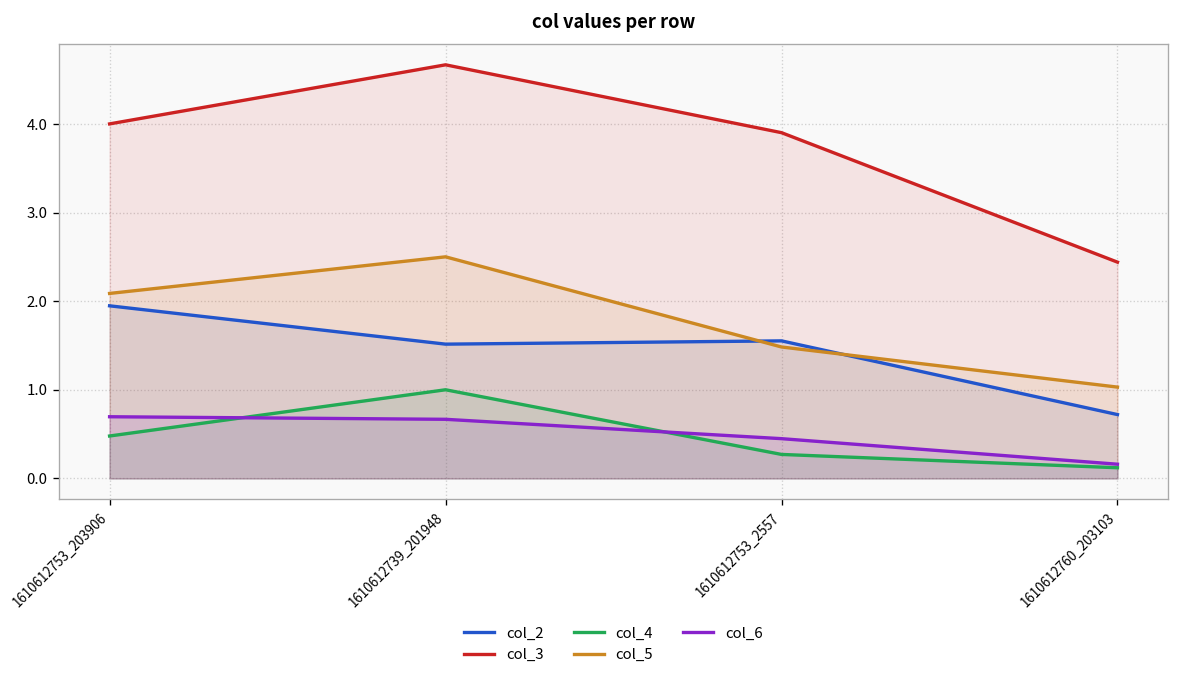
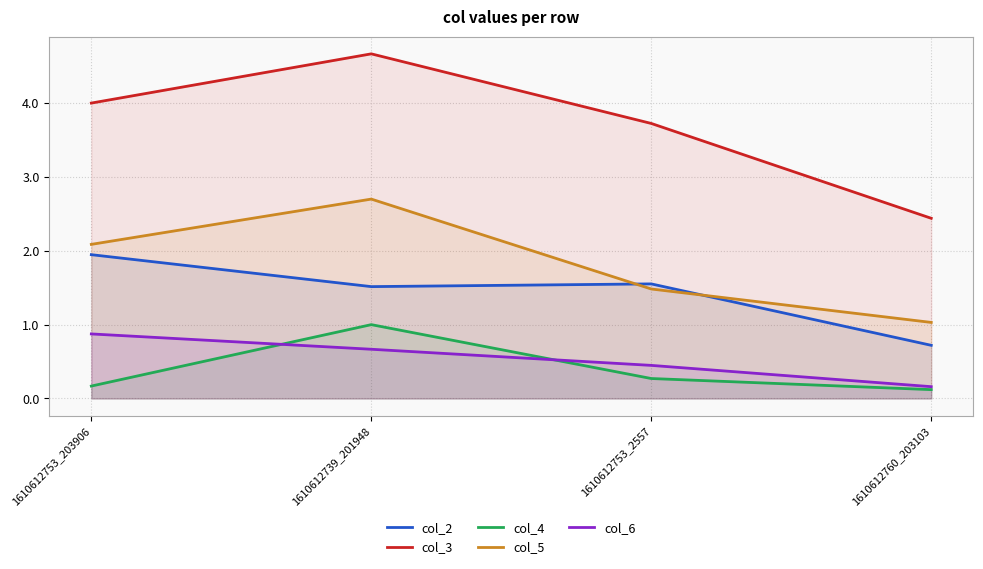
col_4, 1610612753_203906: 0.5 -> 0.2
col_6, 1610612753_203906: 0.7 -> 0.9
col_5, 1610612739_201948: 2.5 -> 2.7
col_3, 1610612753_2557: 3.9 -> 3.7
